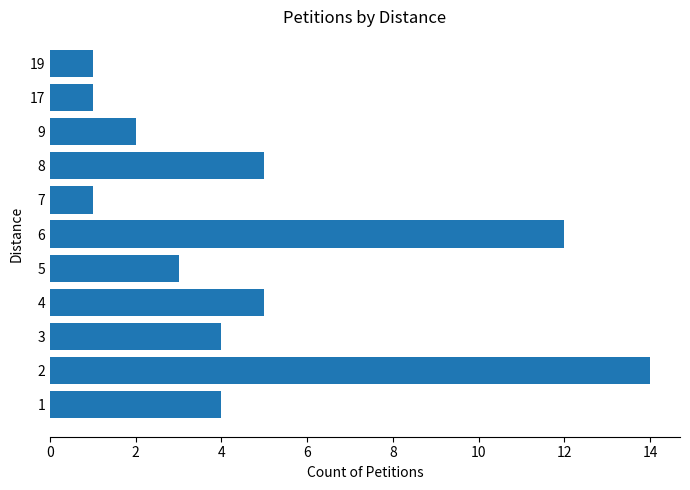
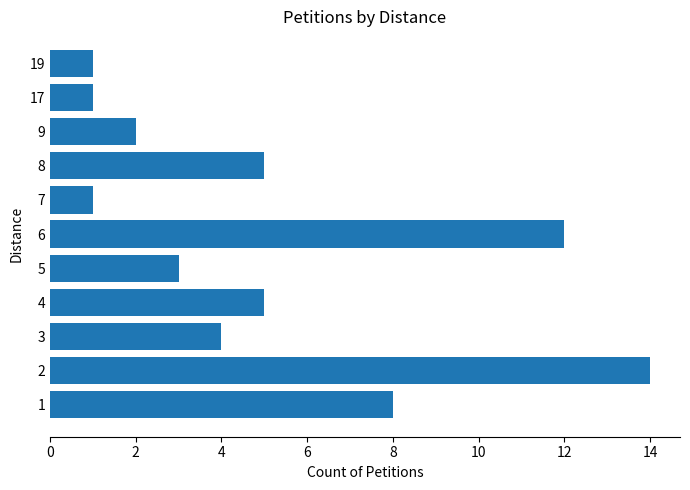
1: 4 -> 8
